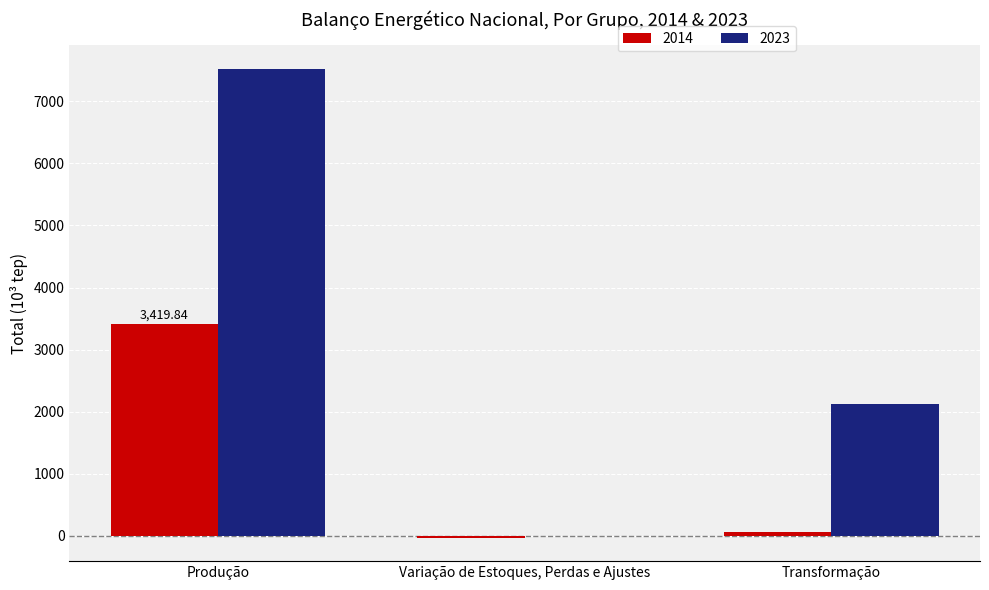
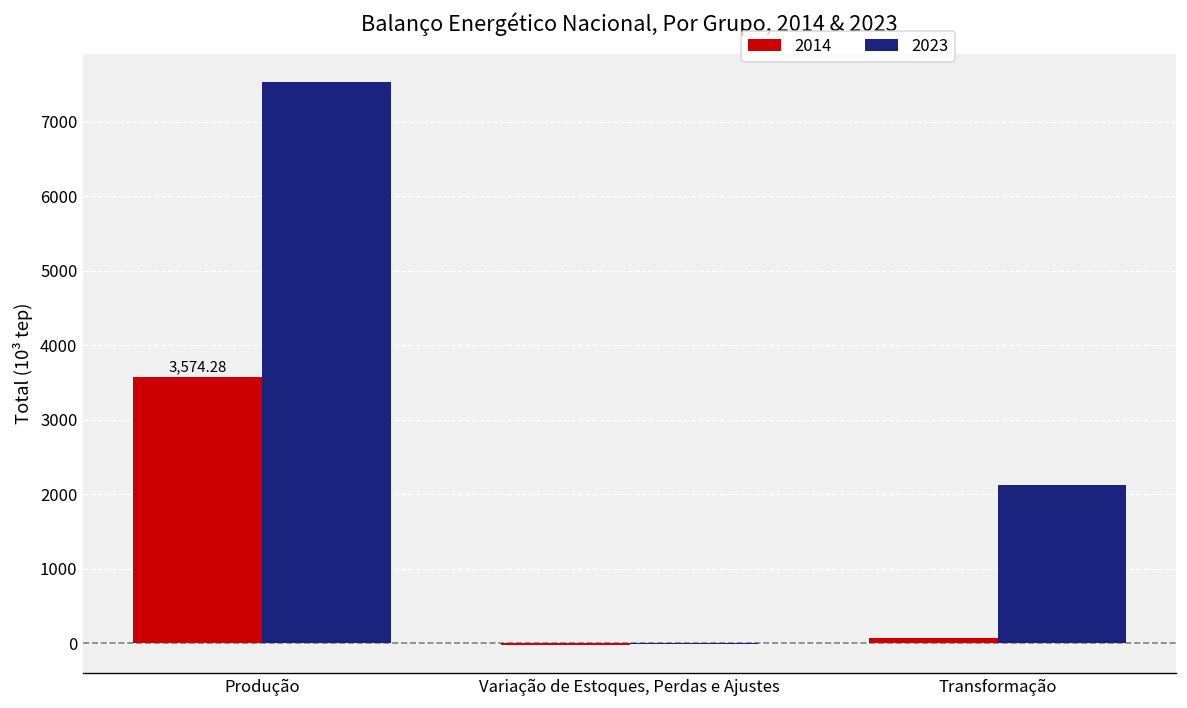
2014, Produção: 3,419.84 -> 3,574.28
